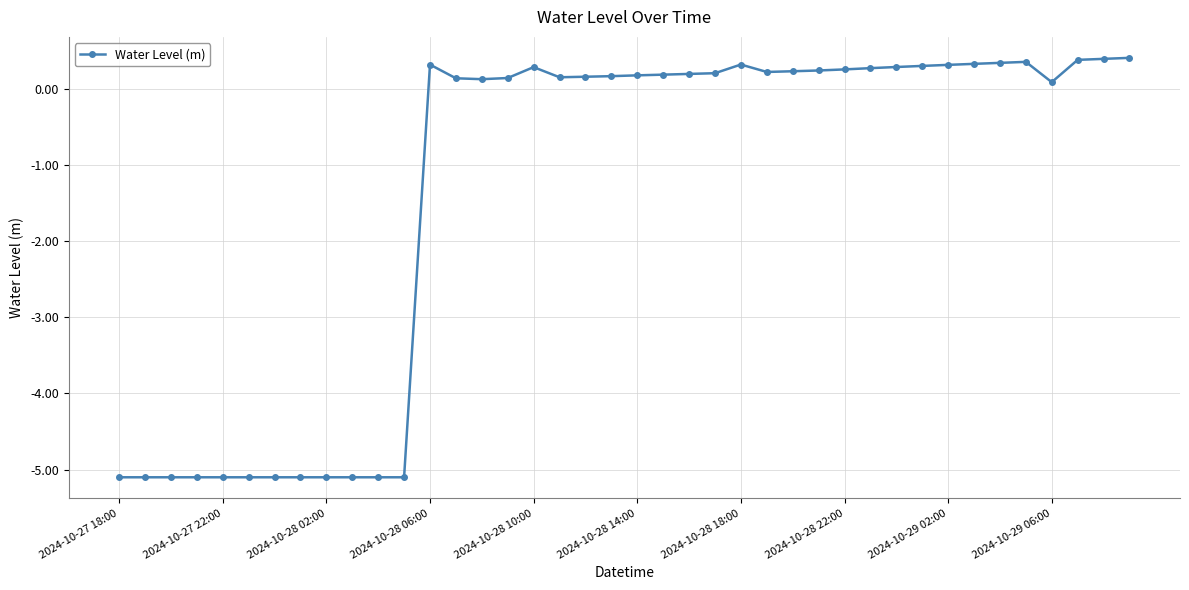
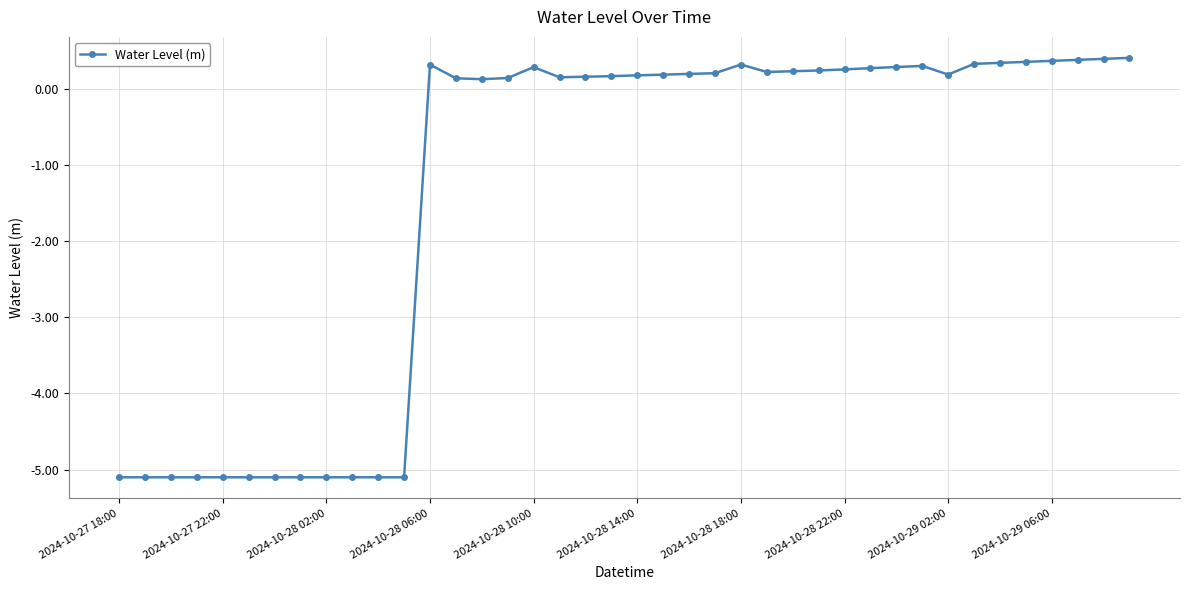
2024-10-29 02:00: 0.3 -> 0.2
2024-10-29 06:00: 0.1 -> 0.4
